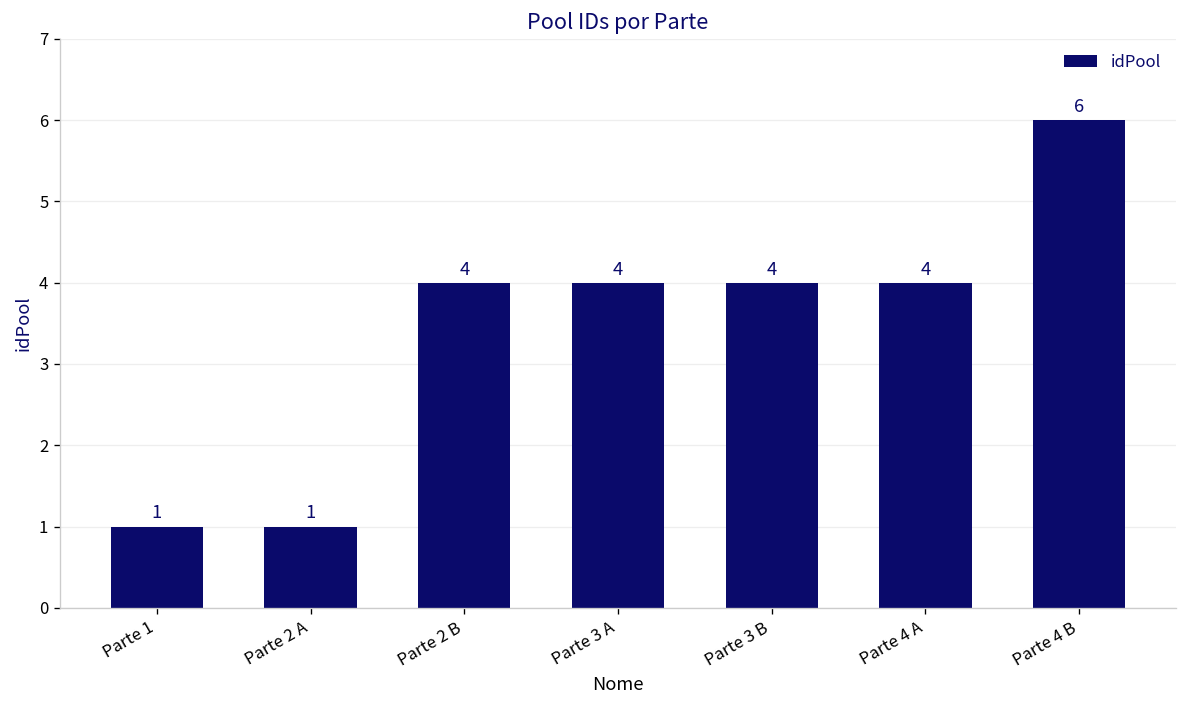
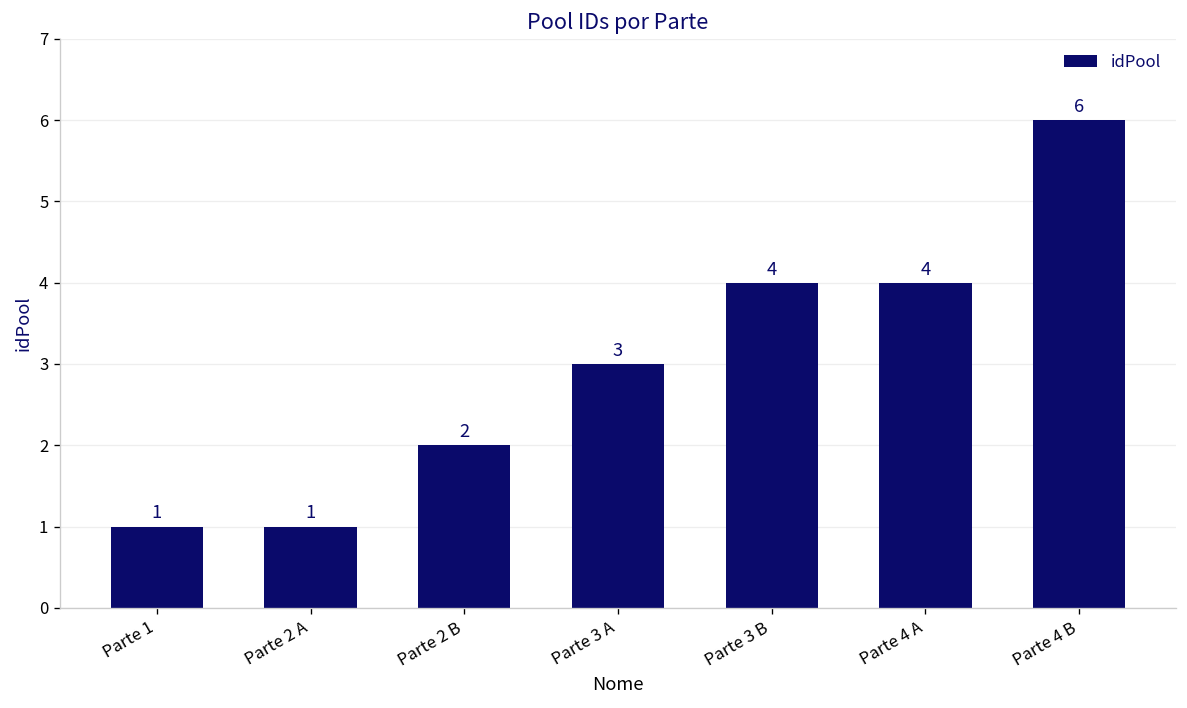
Parte 2 B: 4 -> 2
Parte 3 A: 4 -> 3
